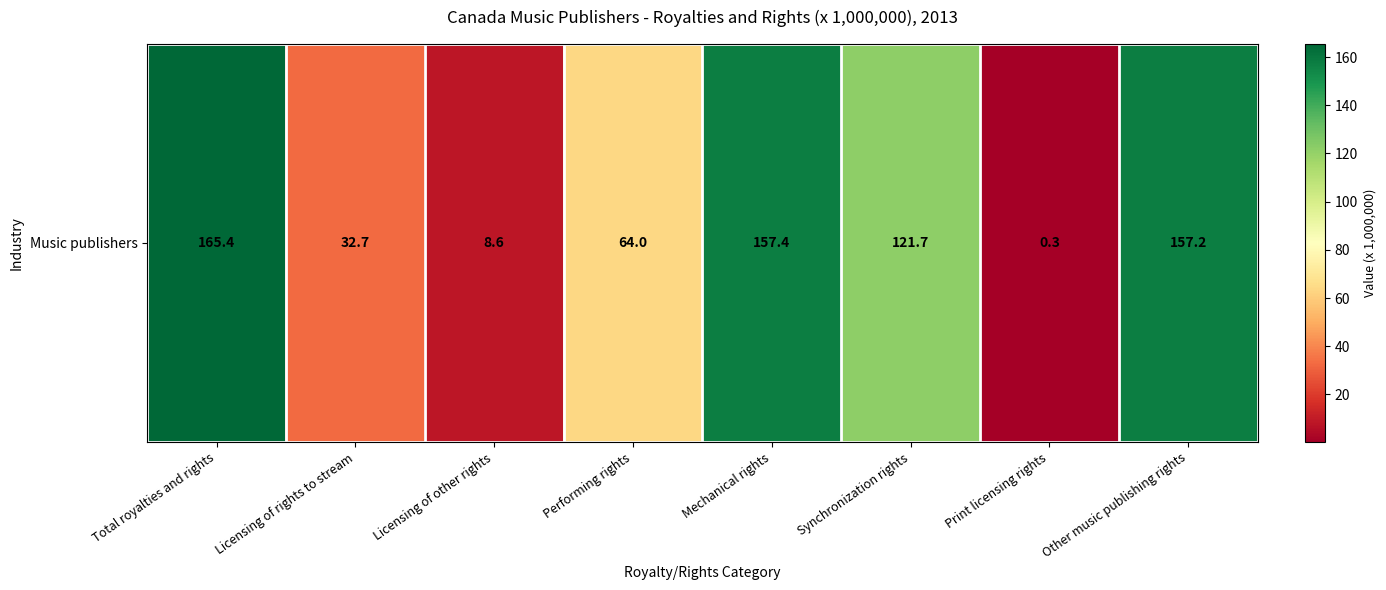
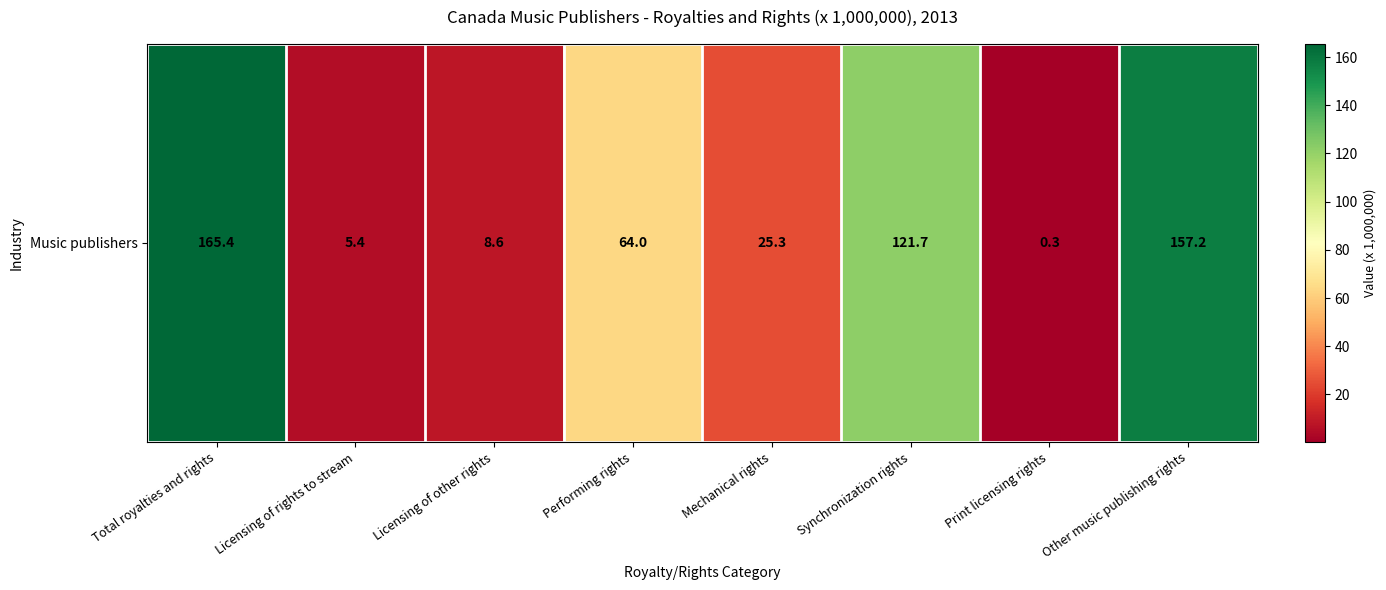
Music publishers, Licensing of rights to stream: 32.7 -> 5.4
Music publishers, Mechanical rights: 157.4 -> 25.3
